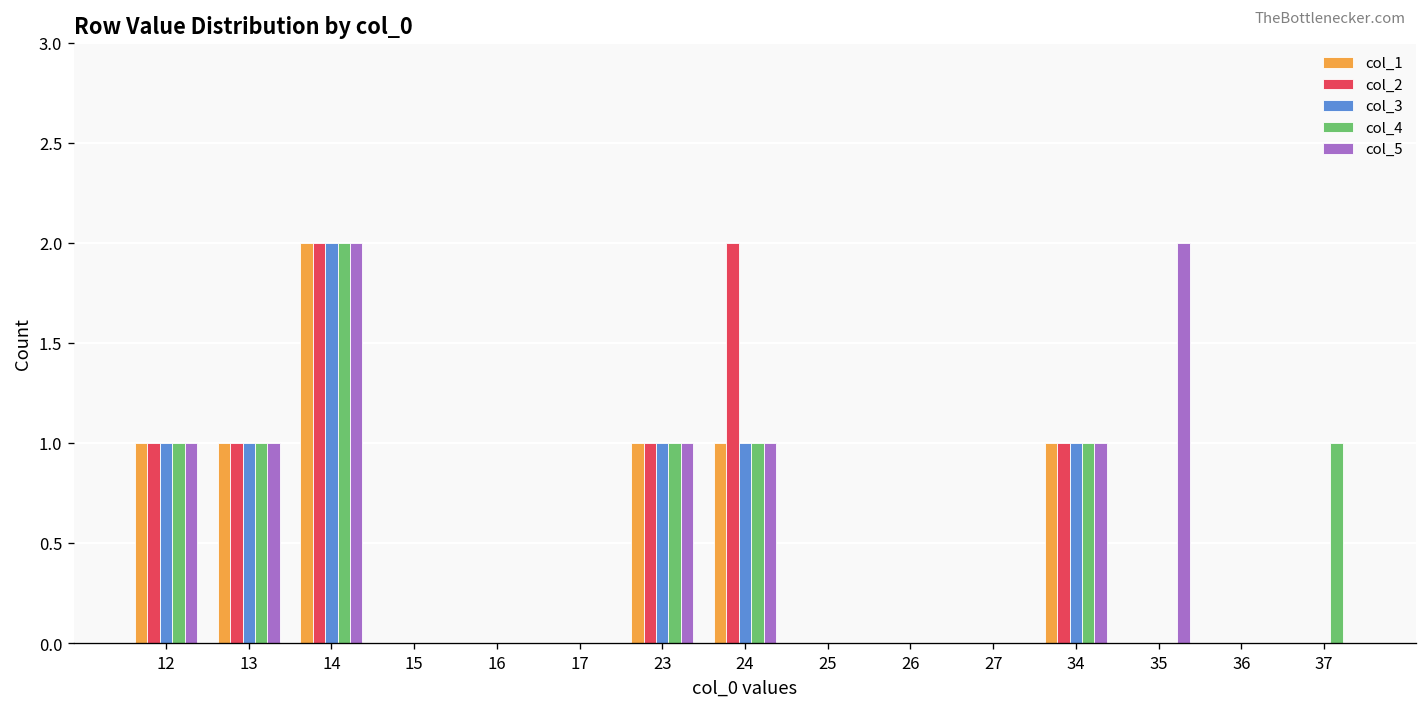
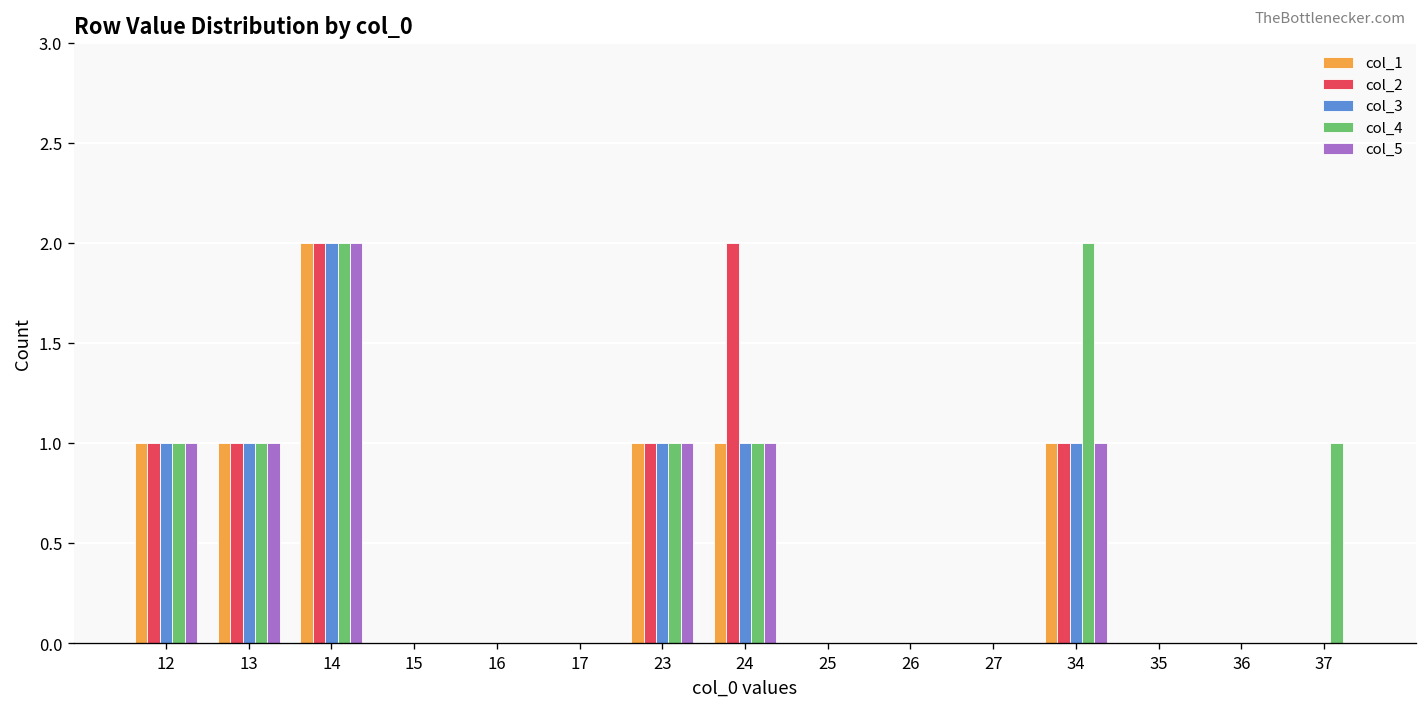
col_4, 34: 1 -> 2
col_5, 35: 2 -> 0
